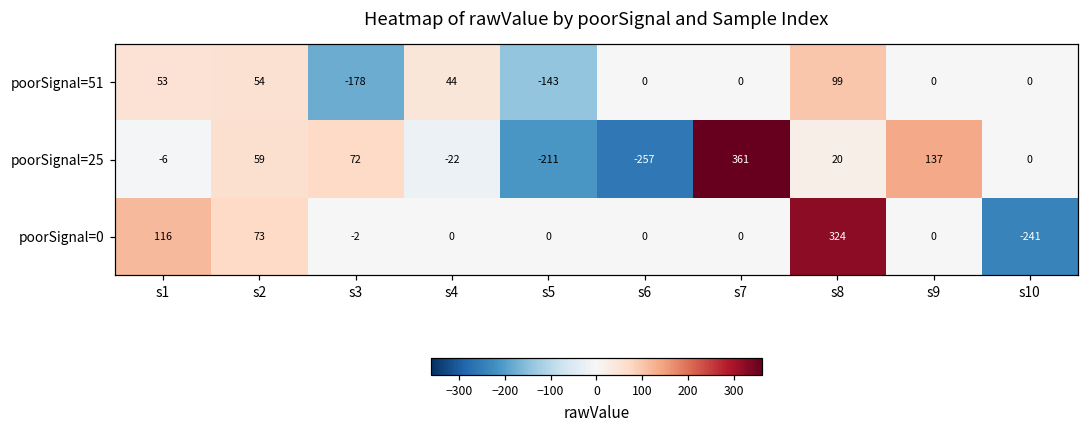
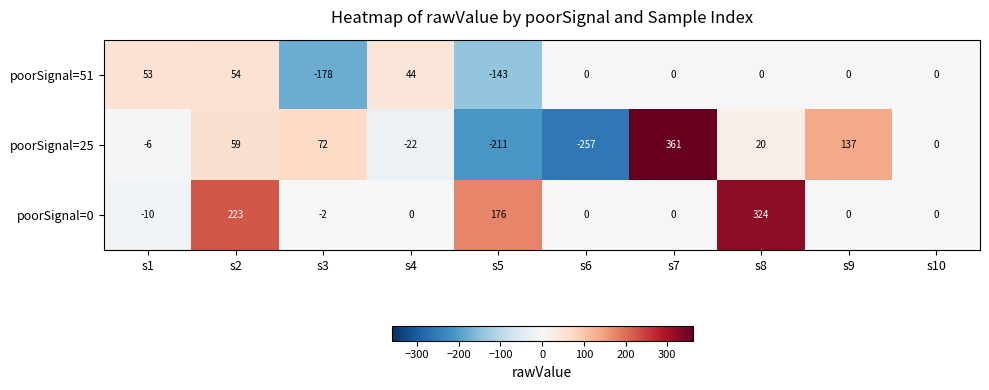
poorSignal=51, s8: 99 -> 0
poorSignal=0, s1: 116 -> -10
poorSignal=0, s2: 73 -> 223
poorSignal=0, s5: 0 -> 176
poorSignal=0, s10: -241 -> 0
